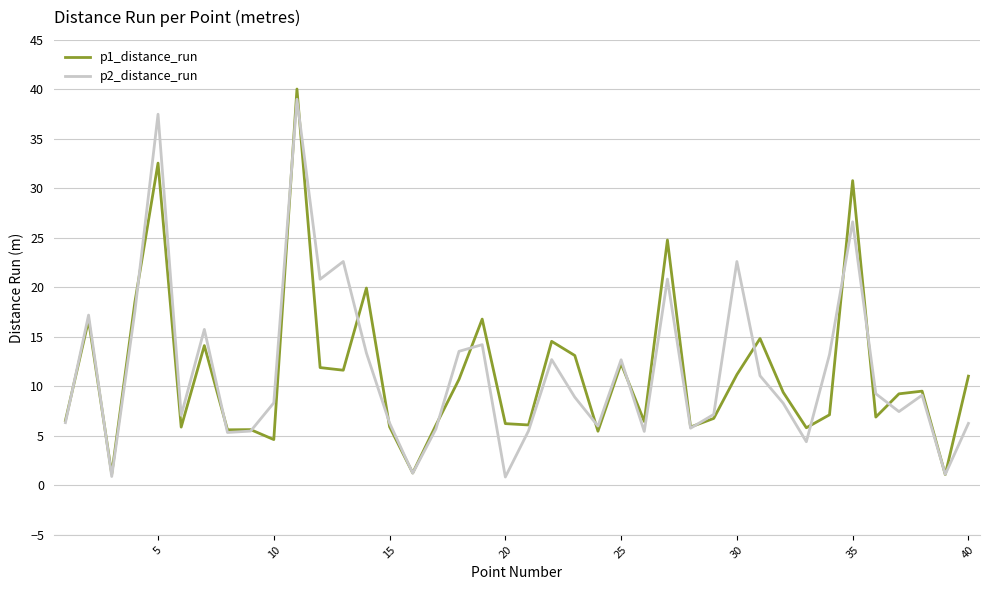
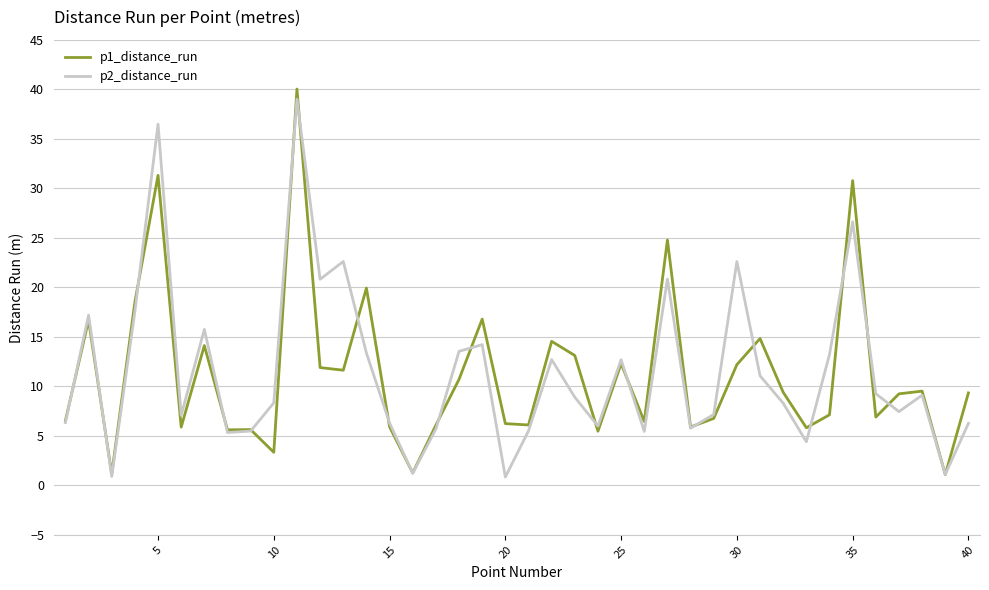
p1_distance_run, 5: 33 -> 31
p2_distance_run, 5: 37 -> 36
p1_distance_run, 10: 5 -> 3
p1_distance_run, 30: 11 -> 12
p1_distance_run, 40: 11 -> 9
